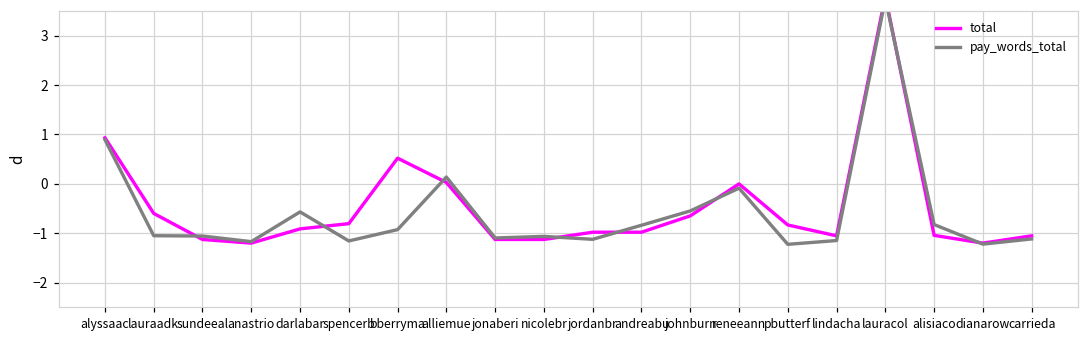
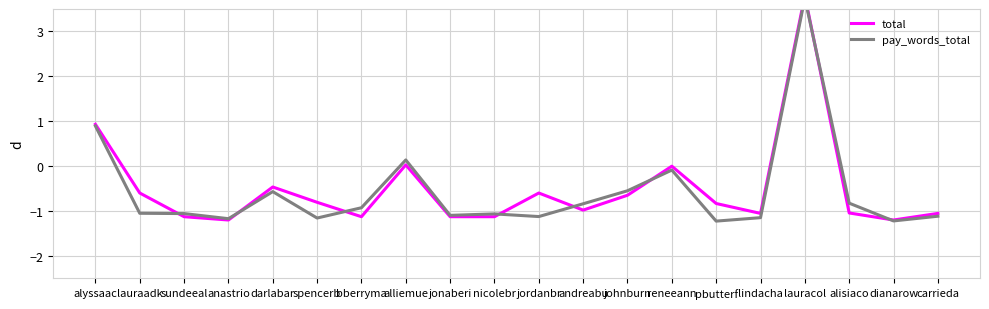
total, darlabar: -0.9 -> -0.5
total, bberryma: 0.5 -> -1.1
total, jordanbr: -1.0 -> -0.6
